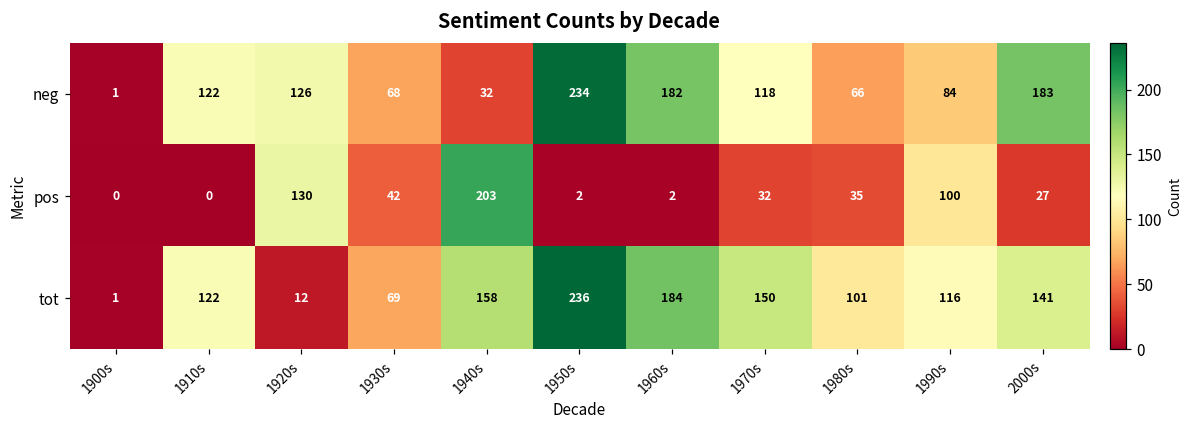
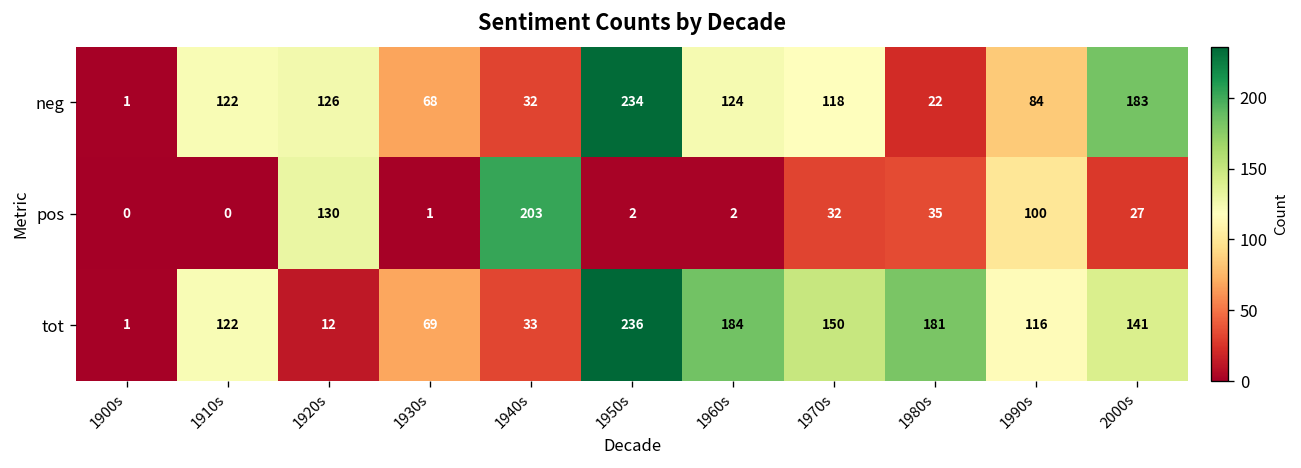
neg, 1960s: 182 -> 124
neg, 1980s: 66 -> 22
pos, 1930s: 42 -> 1
tot, 1940s: 158 -> 33
tot, 1980s: 101 -> 181
